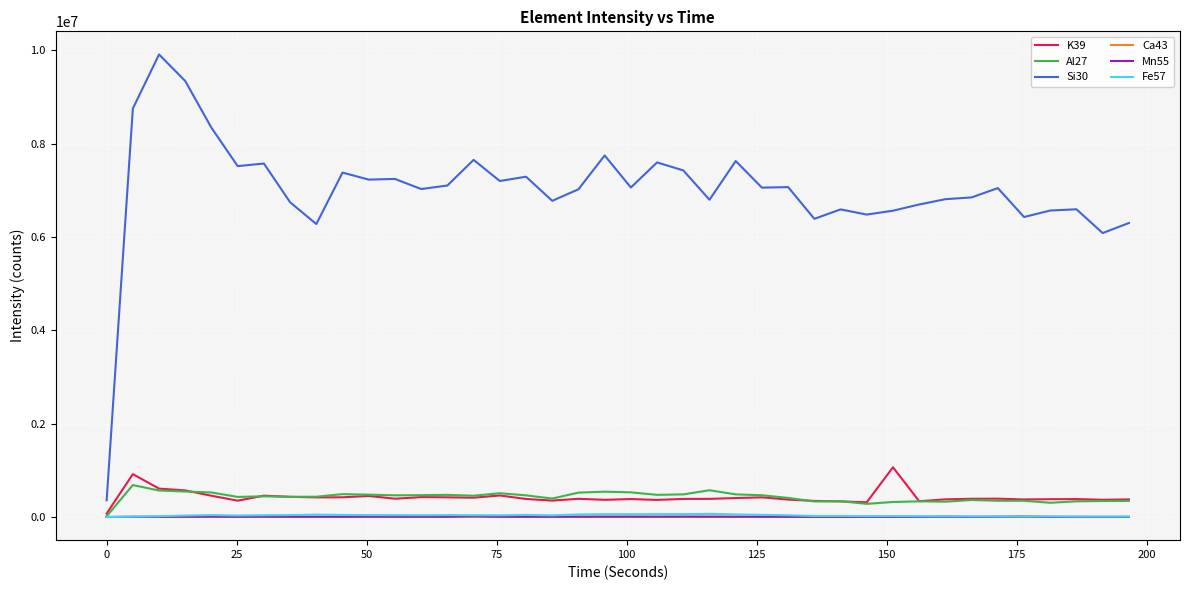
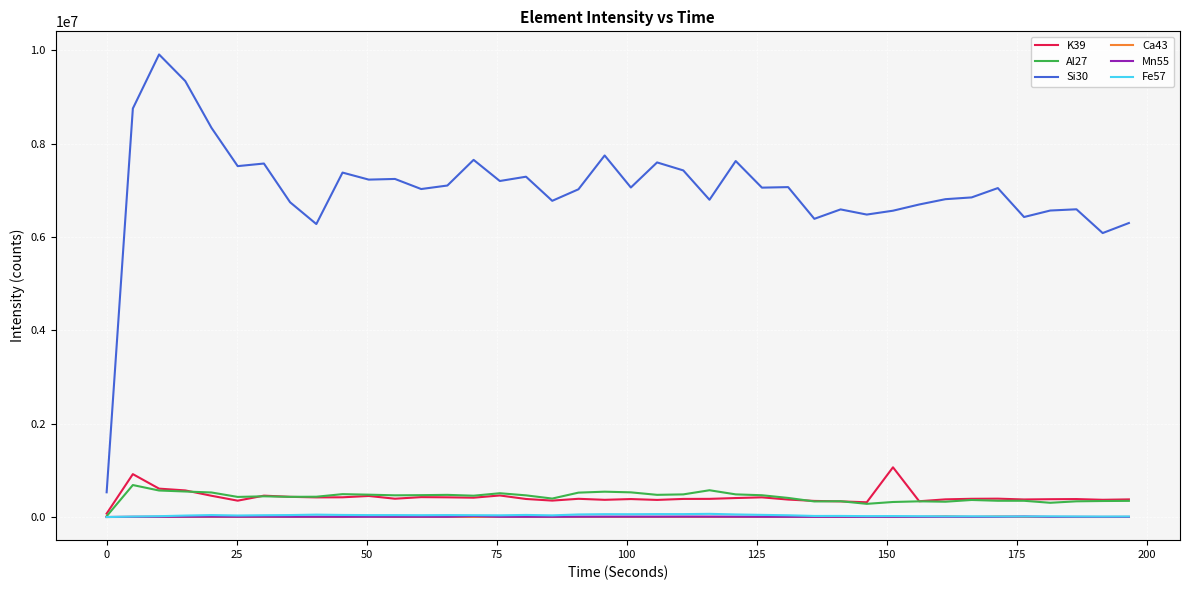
Si30, 0: 400000 -> 500000
